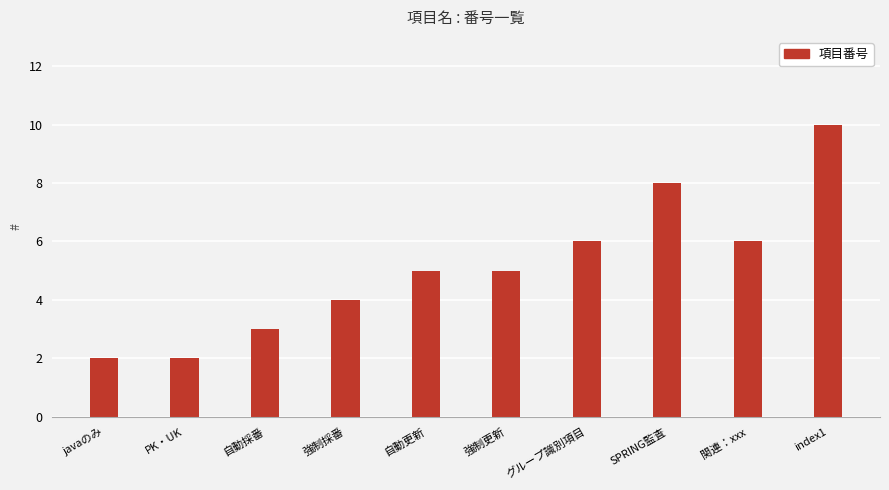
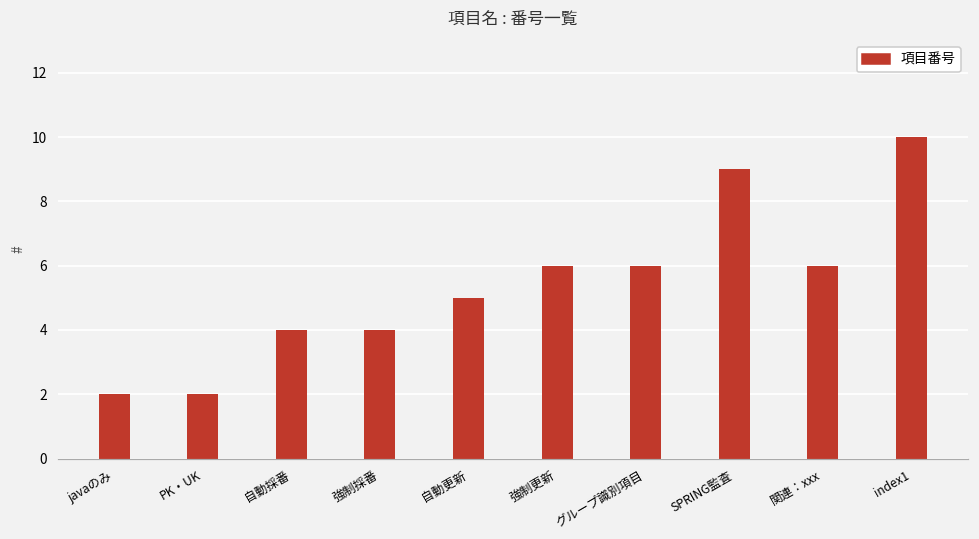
自動採番: 3 -> 4
強制更新: 5 -> 6
SPRING監査: 8 -> 9
